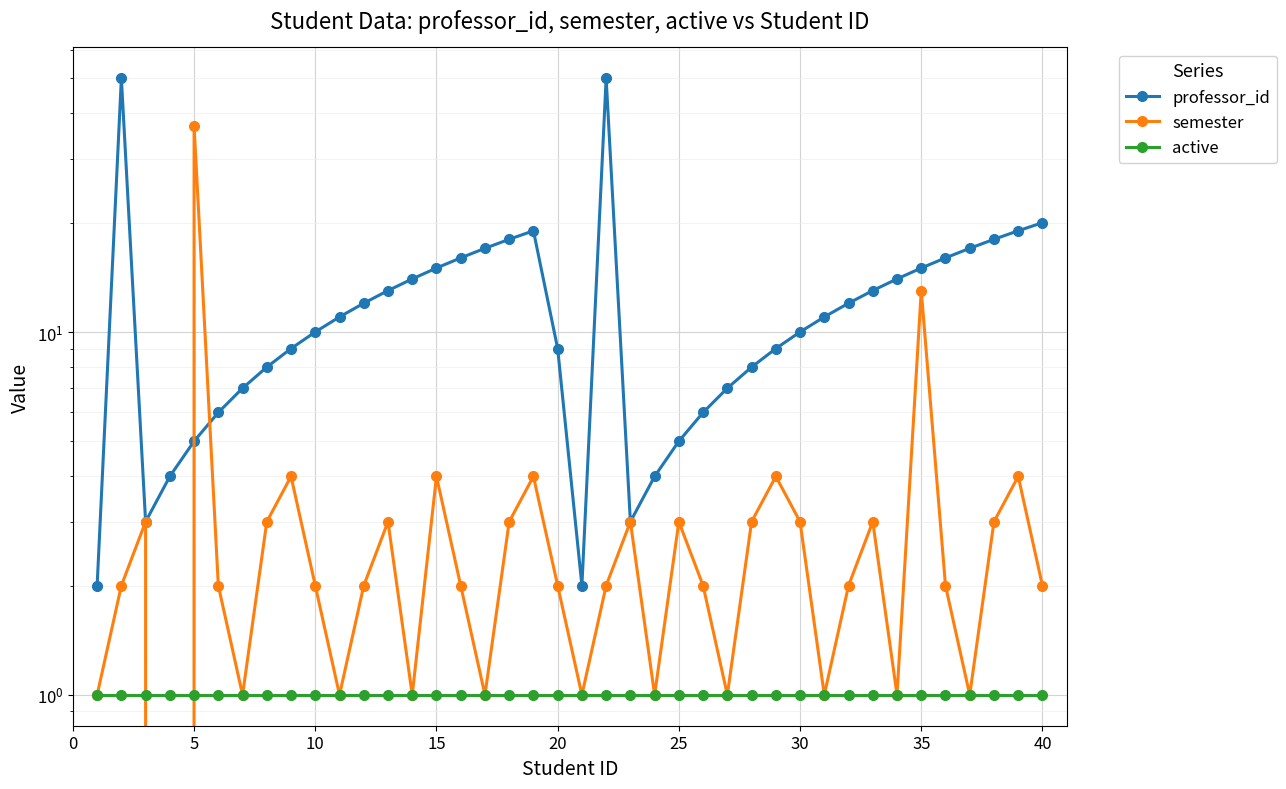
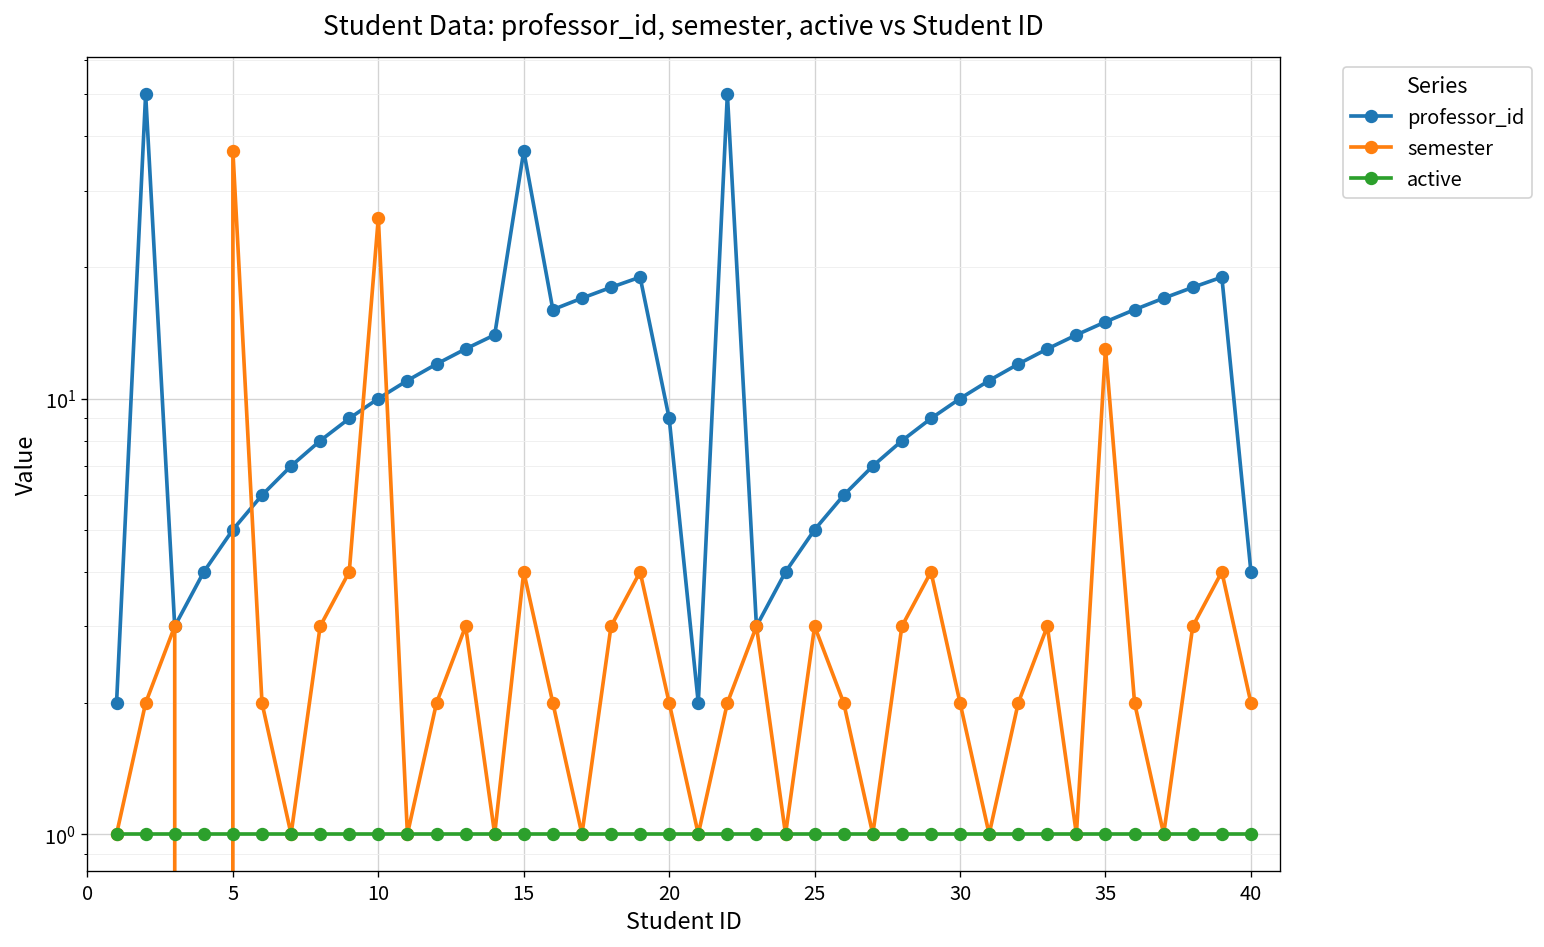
semester, 10: 2 -> 26
professor_id, 15: 15 -> 37
semester, 30: 3 -> 2
professor_id, 40: 20 -> 4
